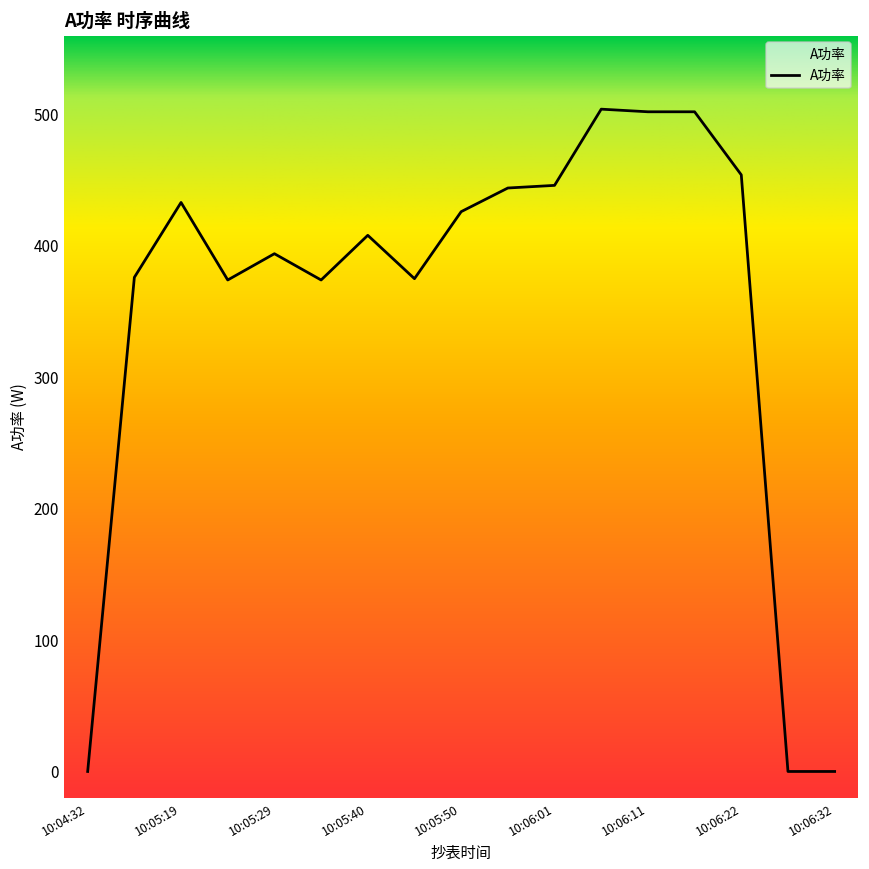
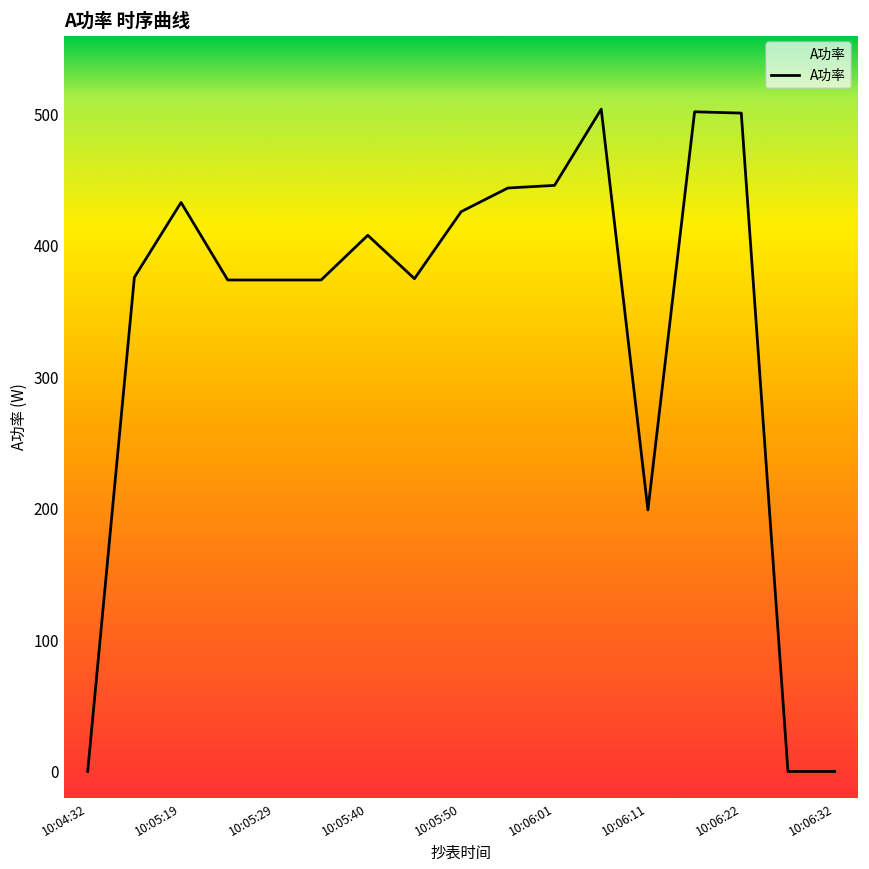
10:05:29: 394 -> 374
10:06:11: 502 -> 199
10:06:22: 454 -> 501
